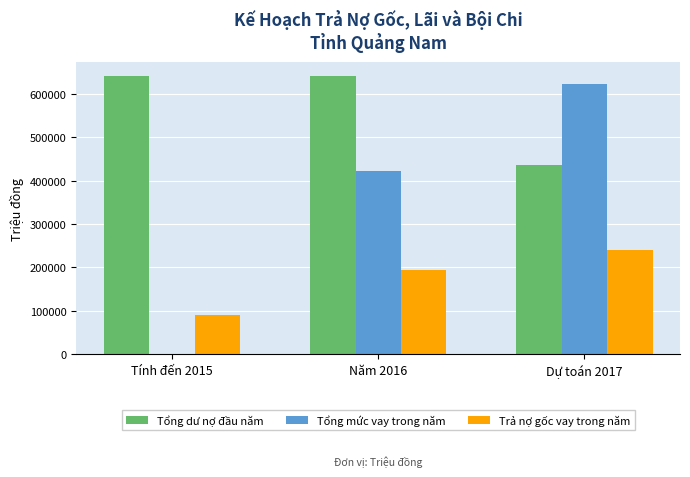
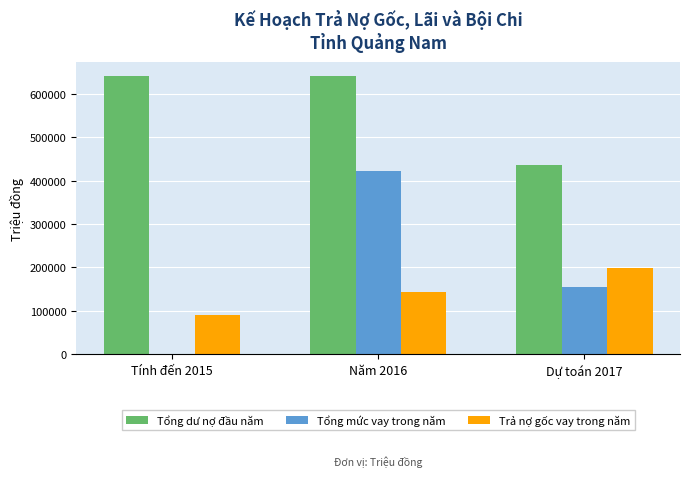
Trả nợ gốc vay trong năm, Năm 2016: 190000 -> 140000
Tổng mức vay trong năm, Dự toán 2017: 620000 -> 160000
Trả nợ gốc vay trong năm, Dự toán 2017: 240000 -> 200000
